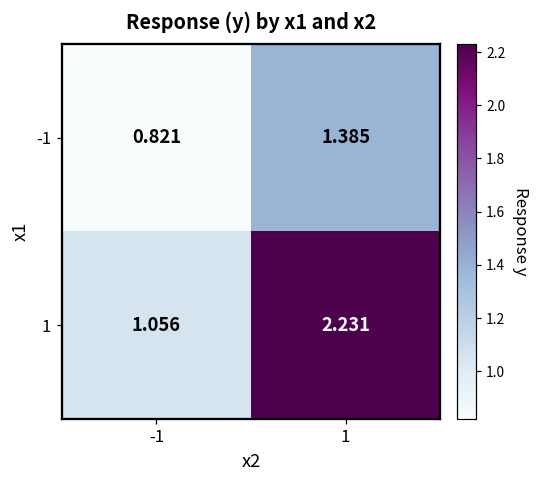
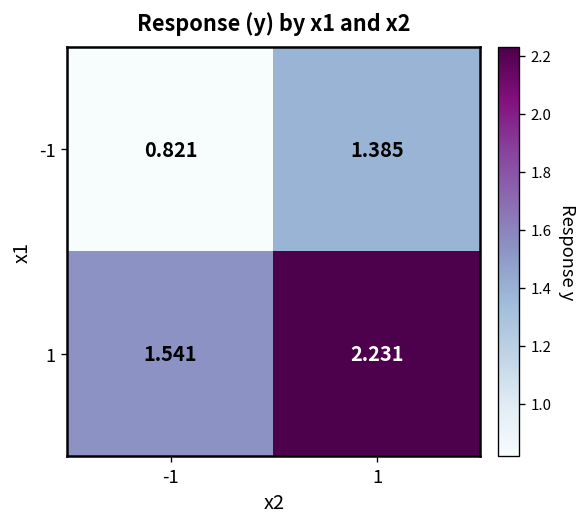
1, -1: 1.056 -> 1.541
